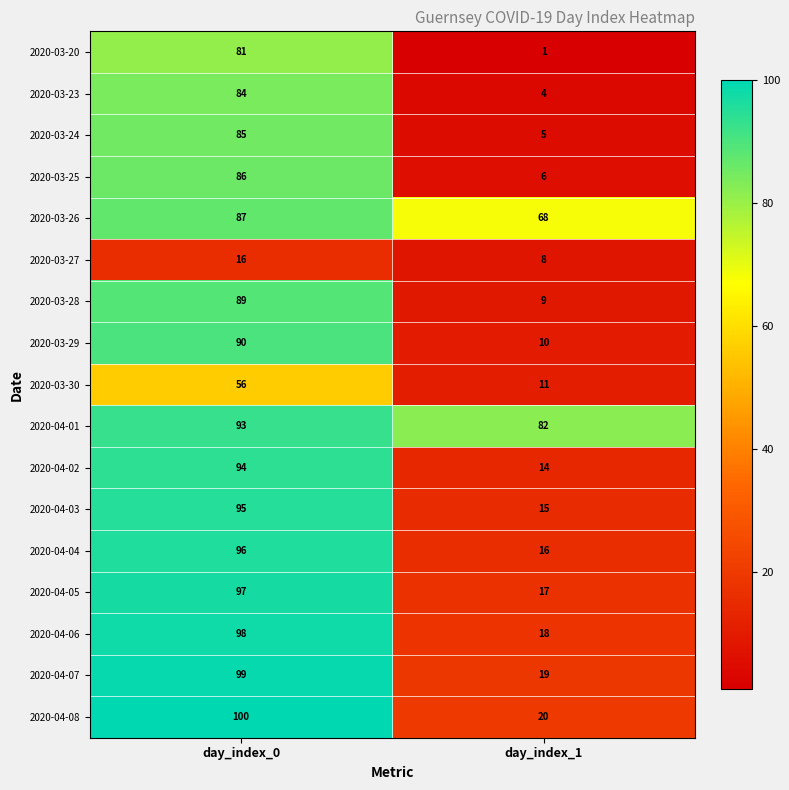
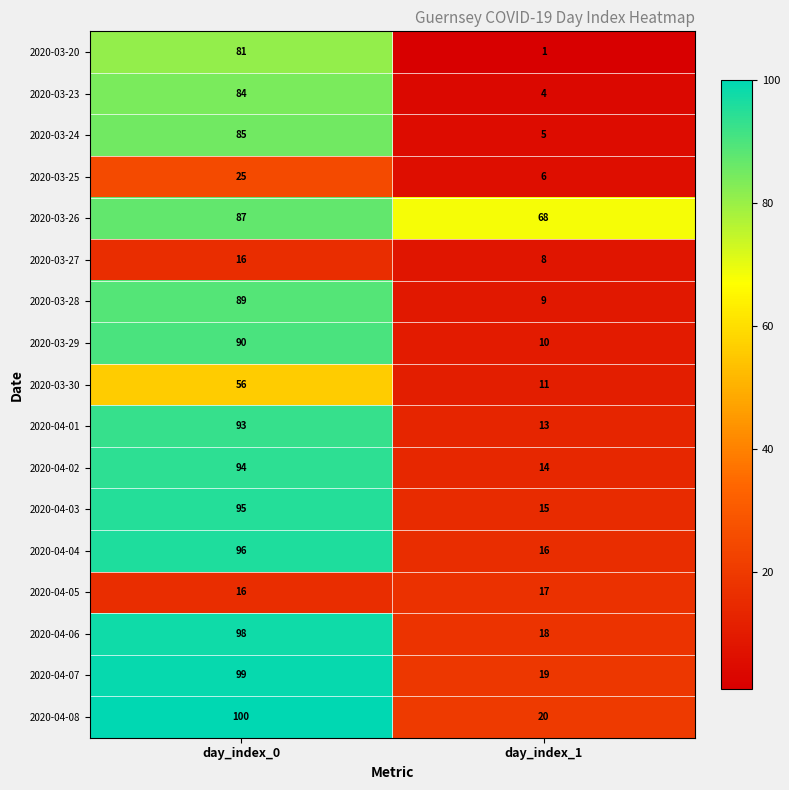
2020-03-25, day_index_0: 86 -> 25
2020-04-01, day_index_1: 82 -> 13
2020-04-05, day_index_0: 97 -> 16
